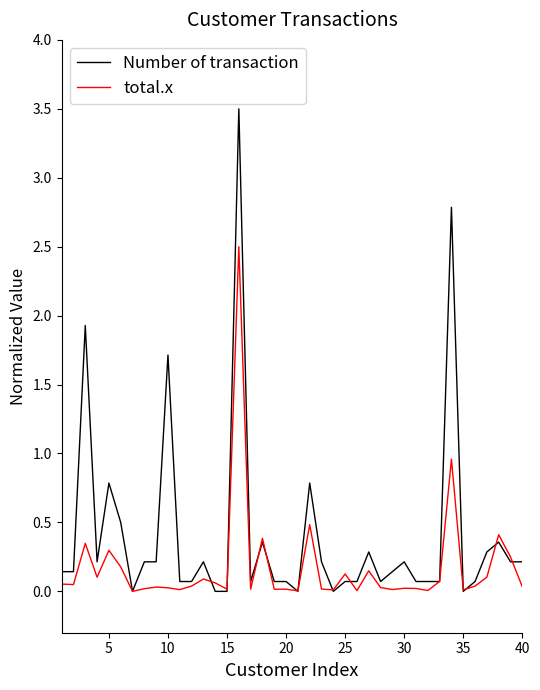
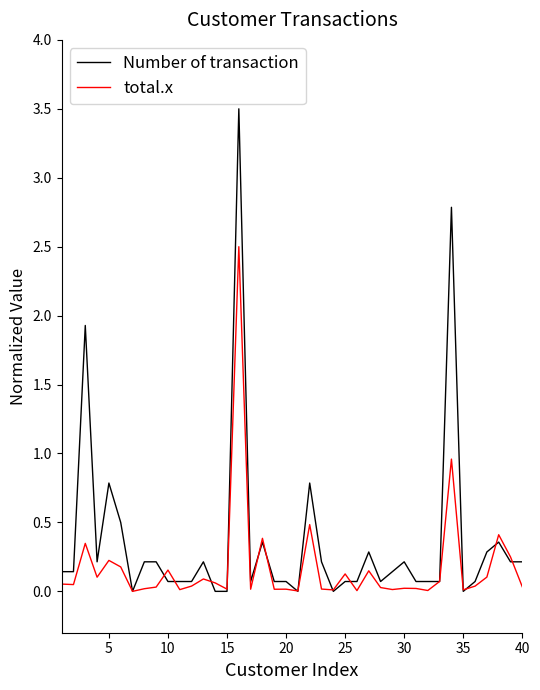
total.x, 5: 0.30 -> 0.22
Number of transaction, 10: 1.71 -> 0.07
total.x, 10: 0.03 -> 0.15
